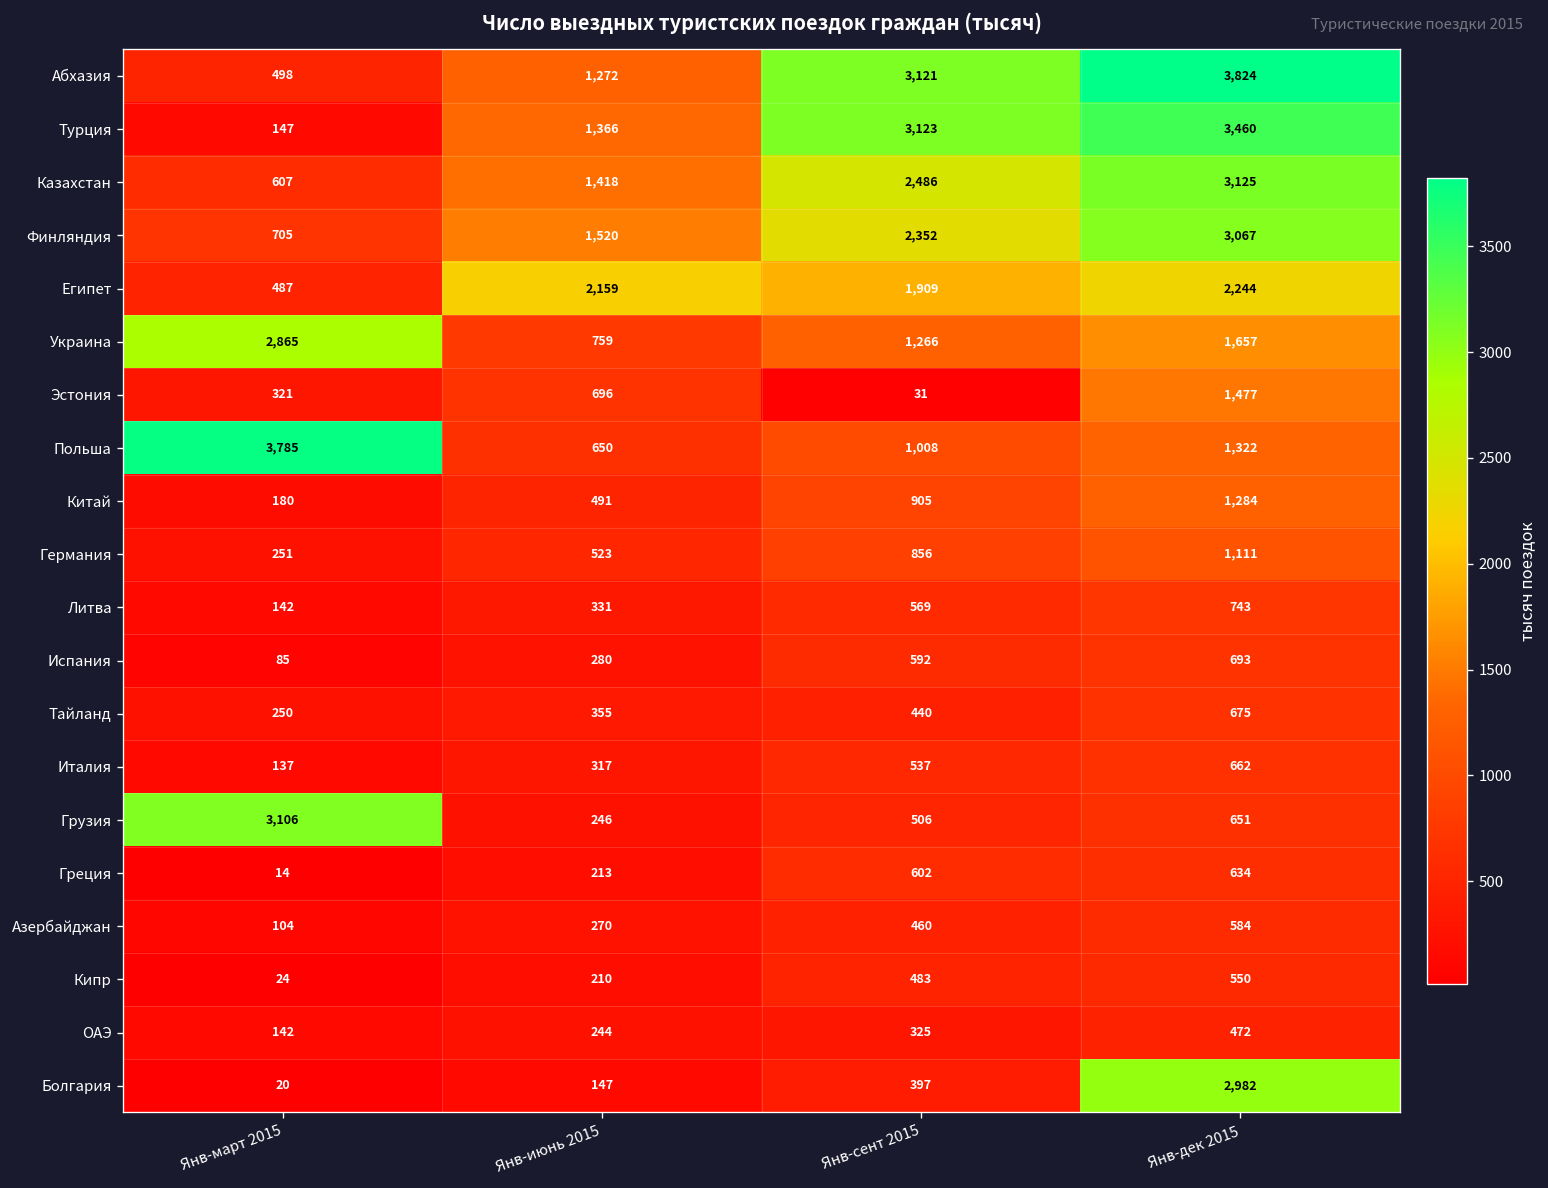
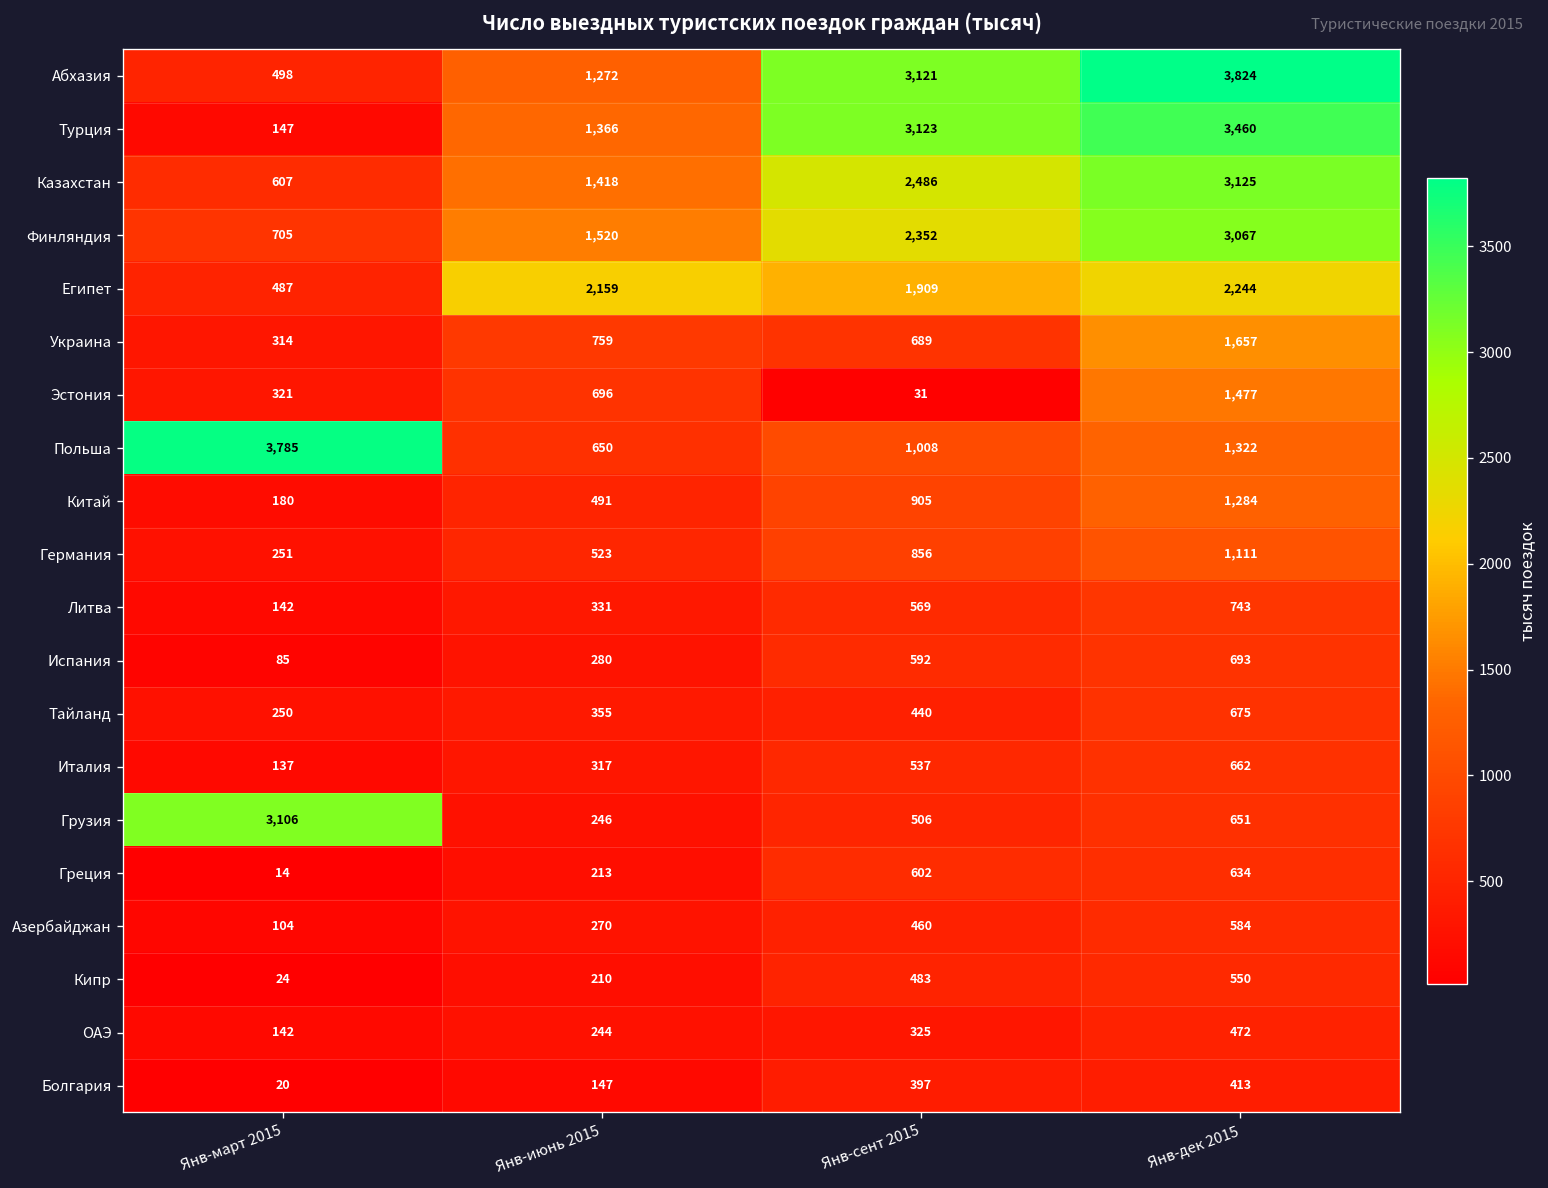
Украина, Янв-март 2015: 2,865 -> 314
Украина, Янв-сент 2015: 1,266 -> 689
Болгария, Янв-дек 2015: 2,982 -> 413
